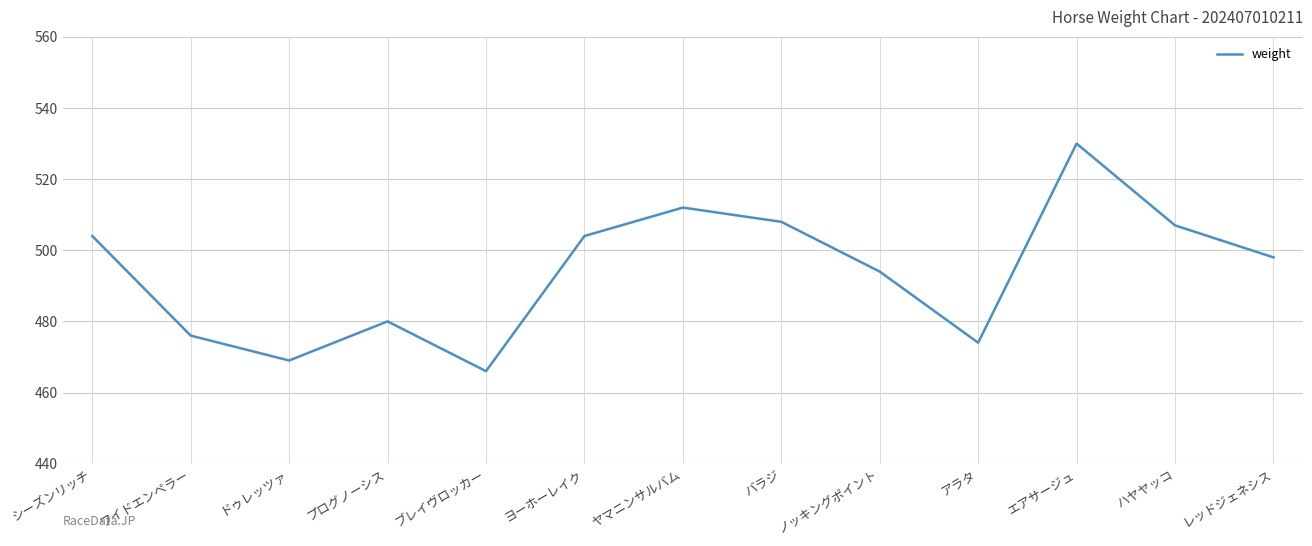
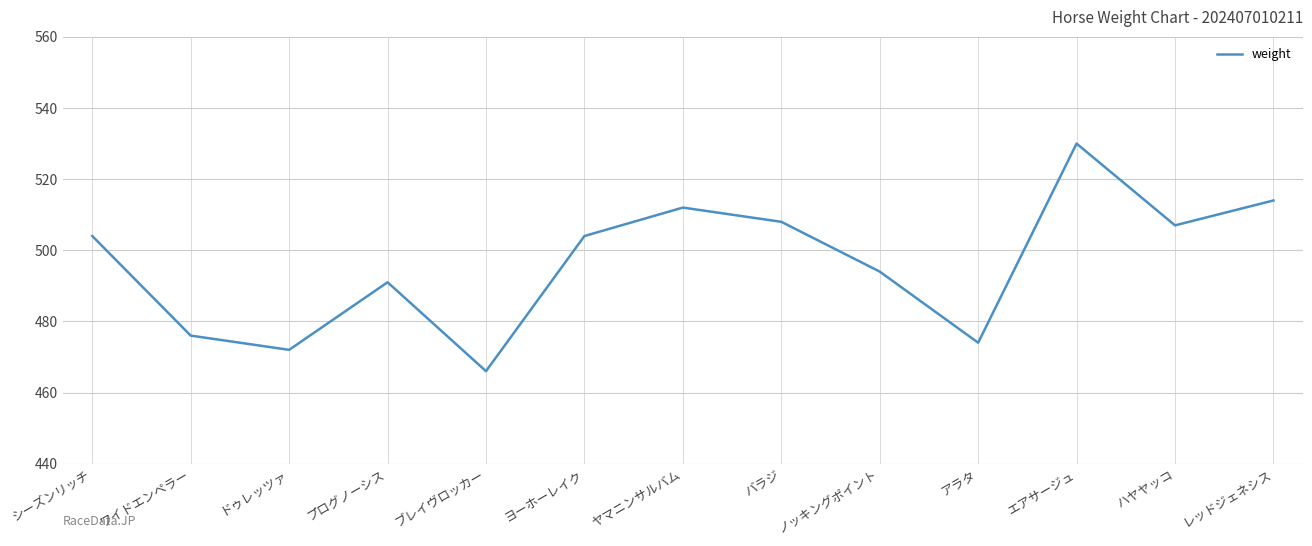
ドゥレッツァ: 469 -> 472
プログノーシス: 480 -> 491
レッドジェネシス: 498 -> 514
